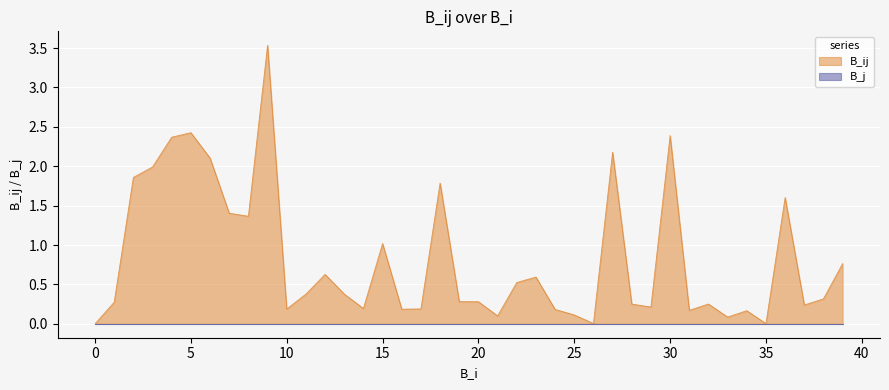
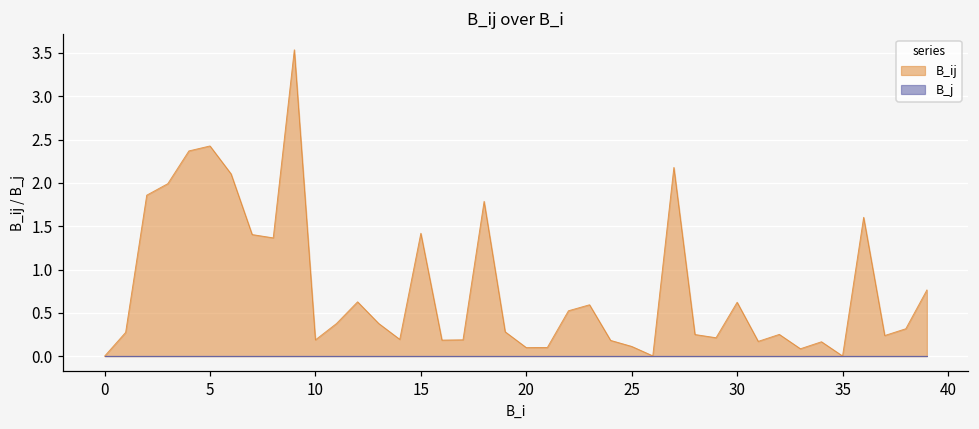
B_ij, 15: 1.0 -> 1.4
B_ij, 20: 0.3 -> 0.1
B_ij, 30: 2.4 -> 0.6
